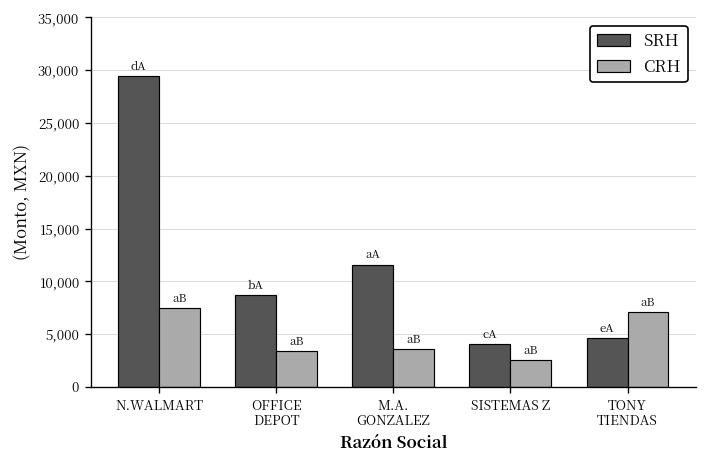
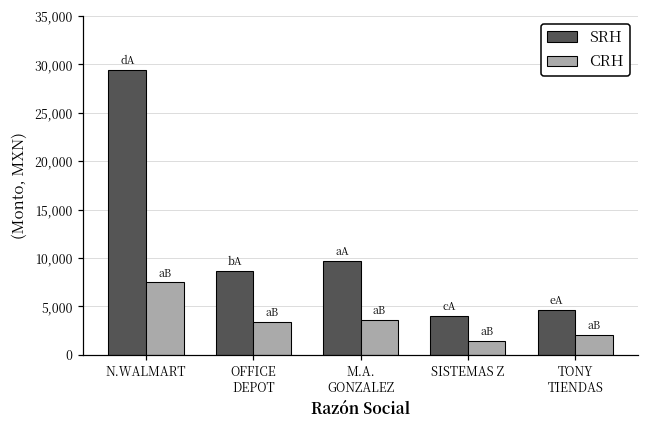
SRH, M.A. GONZALEZ: 12,000 -> 10,000
CRH, SISTEMAS Z: 3,000 -> 1,000
CRH, TONY TIENDAS: 7,000 -> 2,000
